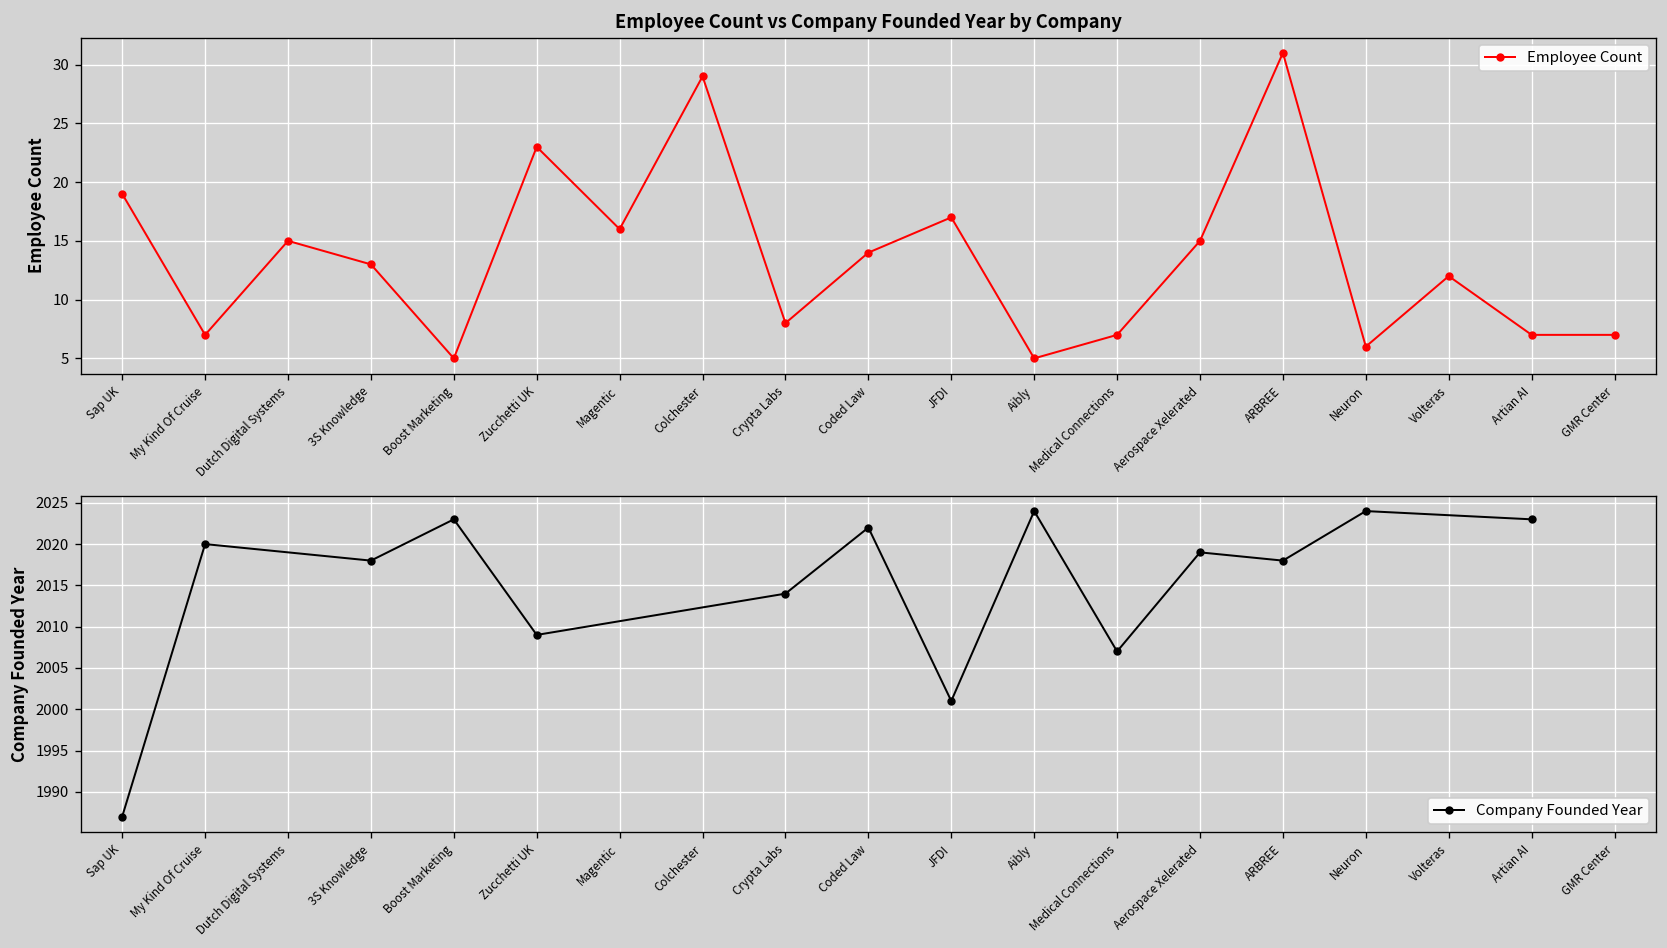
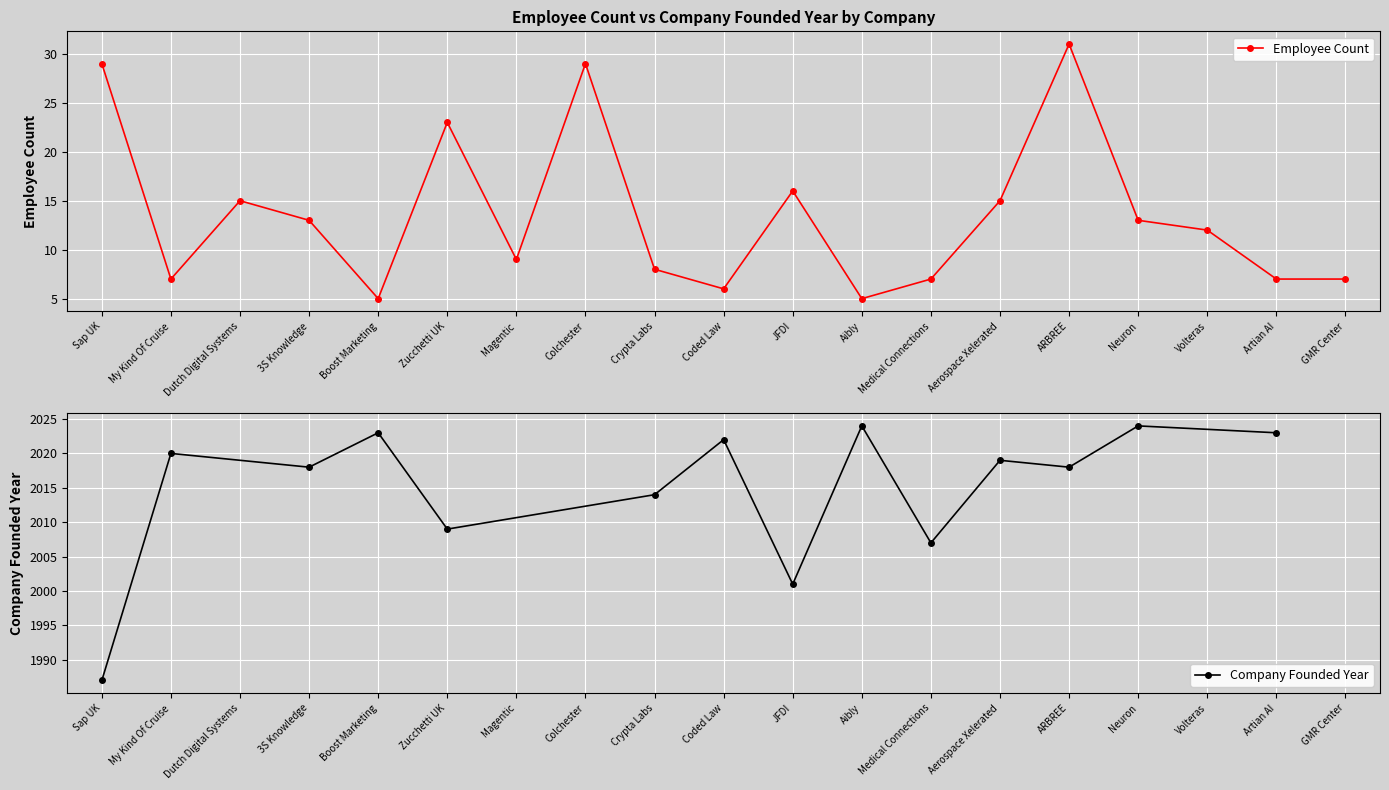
Employee Count vs Company Founded Year by Company, Sap UK: 19 -> 29
Employee Count vs Company Founded Year by Company, Magentic: 16 -> 9
Employee Count vs Company Founded Year by Company, Coded Law: 14 -> 6
Employee Count vs Company Founded Year by Company, JFDI: 17 -> 16
Employee Count vs Company Founded Year by Company, Neuron: 6 -> 13
